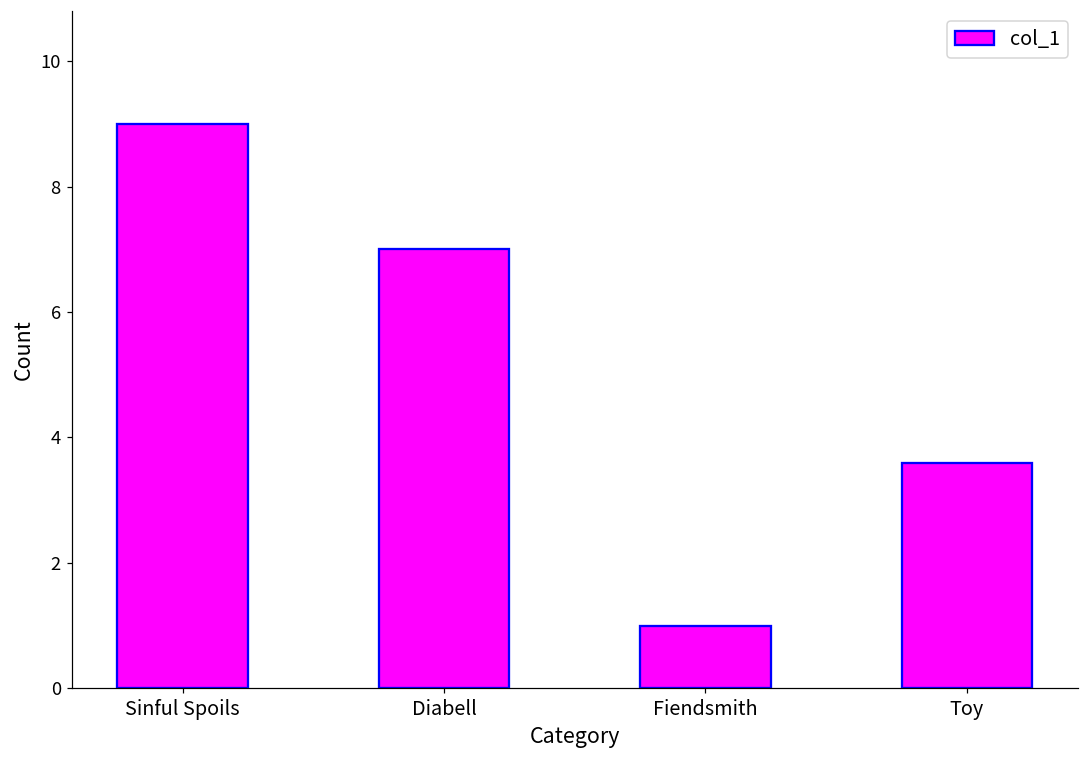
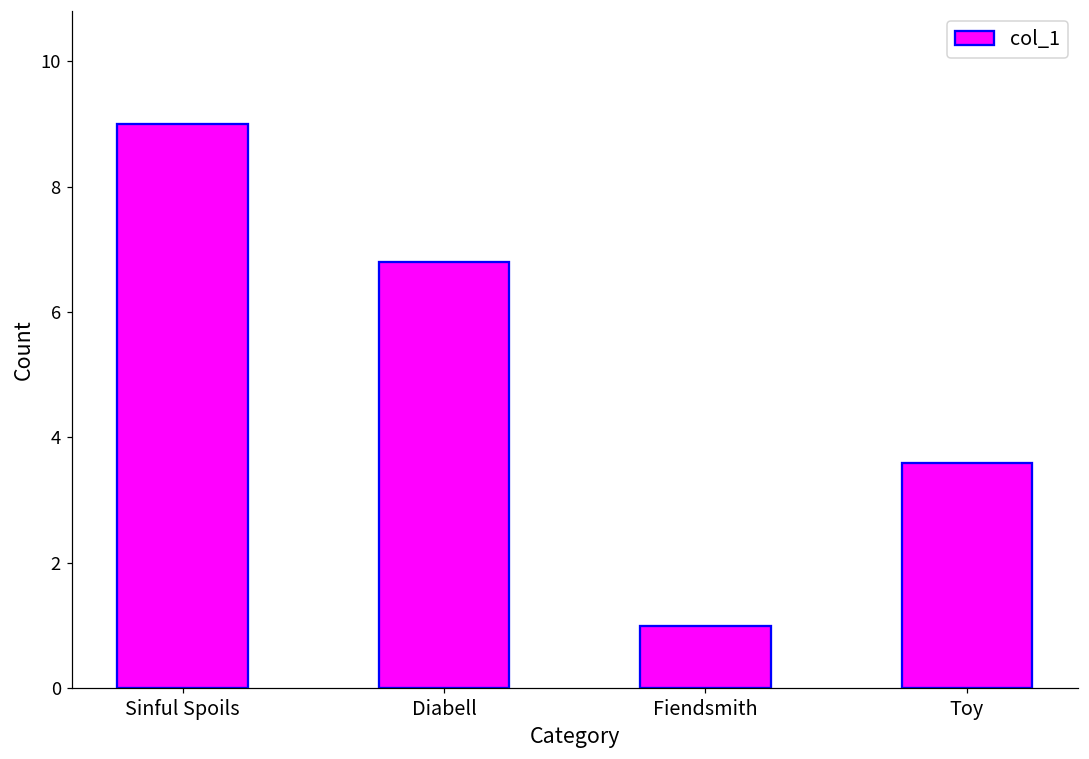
Diabell: 7.0 -> 6.8
